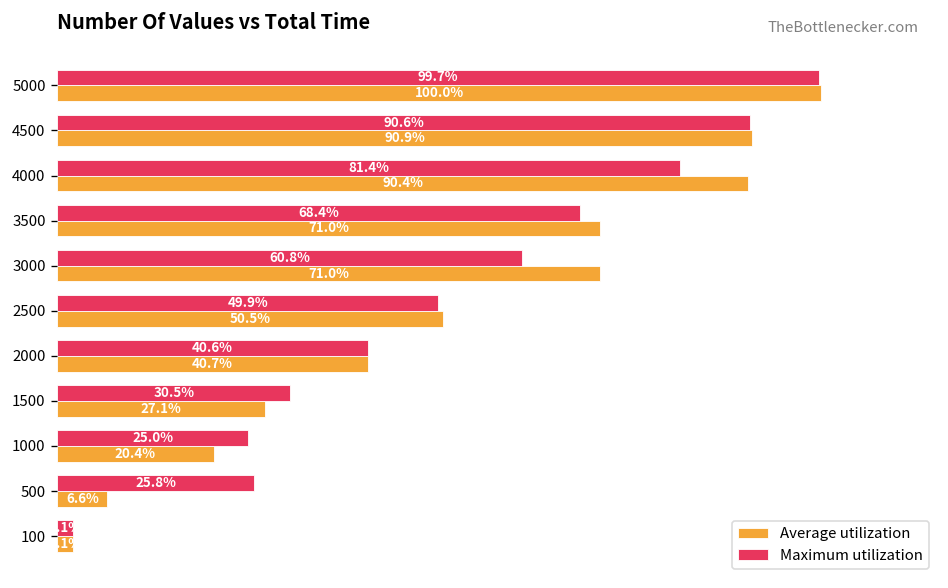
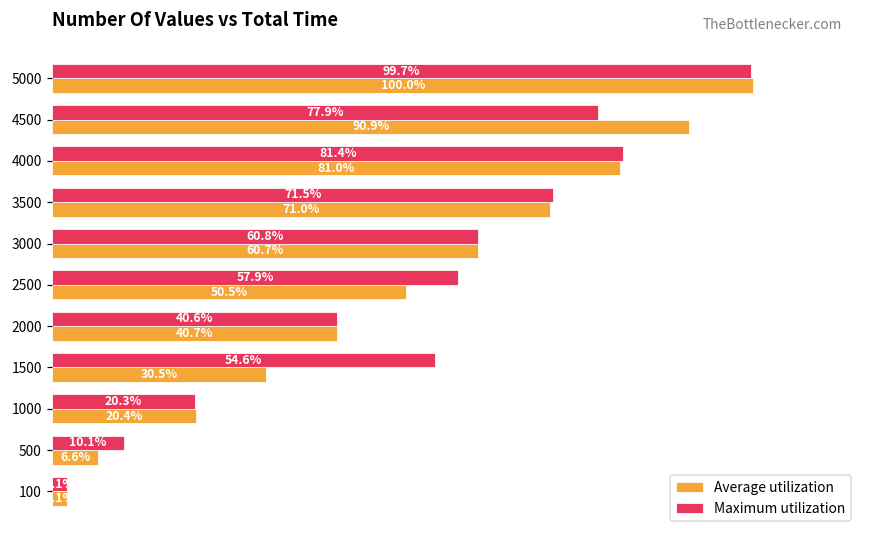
Maximum utilization, 4500: 90.6% -> 77.9%
Average utilization, 4000: 90.4% -> 81.0%
Maximum utilization, 3500: 68.4% -> 71.5%
Average utilization, 3000: 71.0% -> 60.7%
Maximum utilization, 2500: 49.9% -> 57.9%
Maximum utilization, 1500: 30.5% -> 54.6%
Average utilization, 1500: 27.1% -> 30.5%
Maximum utilization, 1000: 25.0% -> 20.3%
Maximum utilization, 500: 25.8% -> 10.1%
